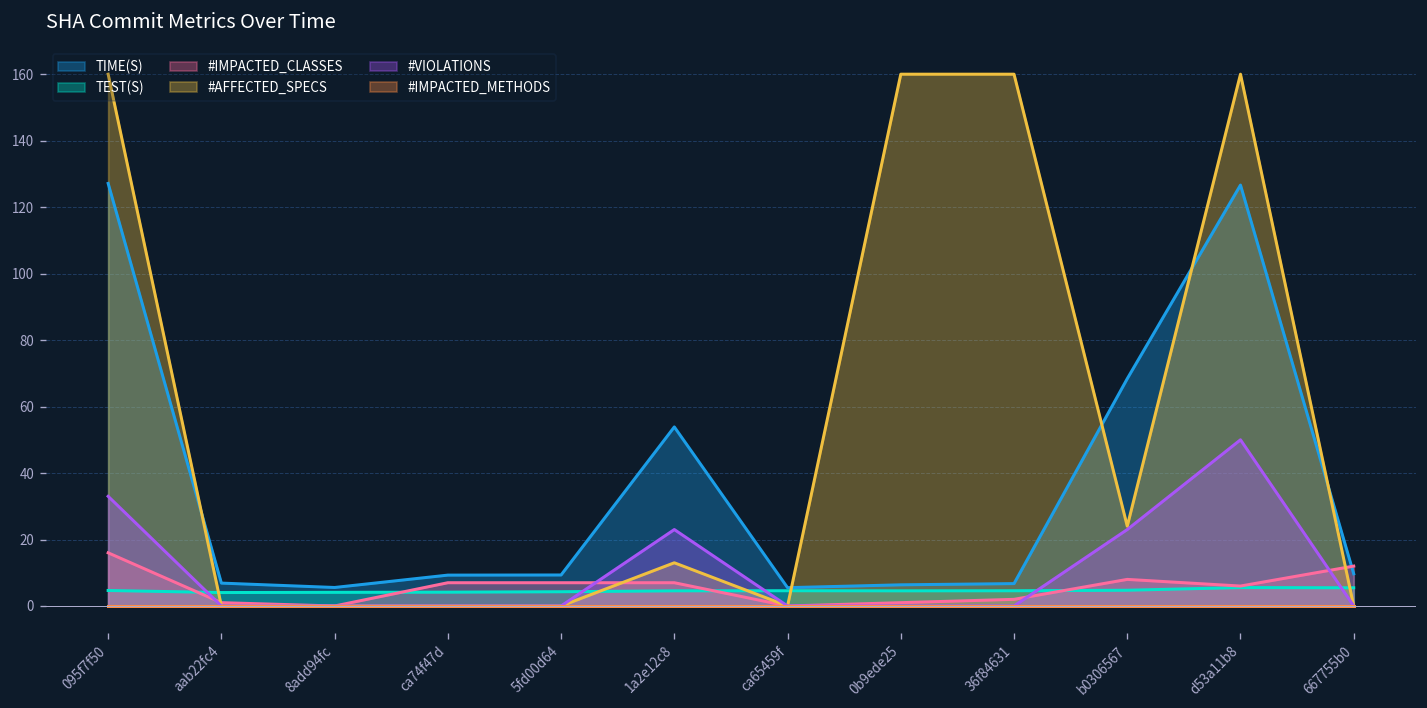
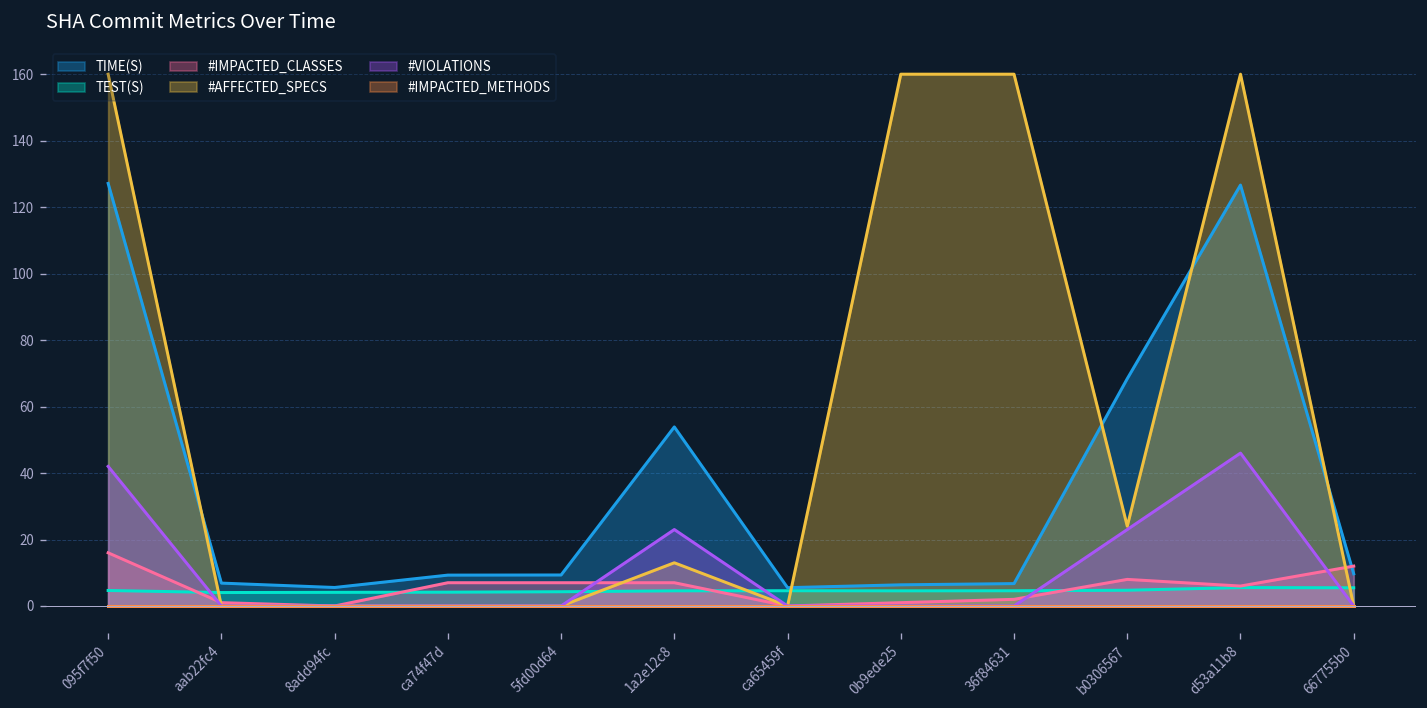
#VIOLATIONS, 095f7f50: 33 -> 42
#VIOLATIONS, d53a11b8: 50 -> 46
